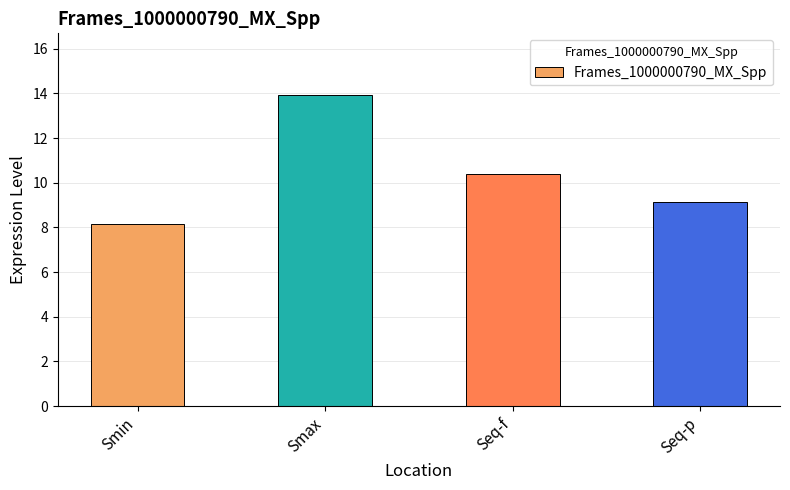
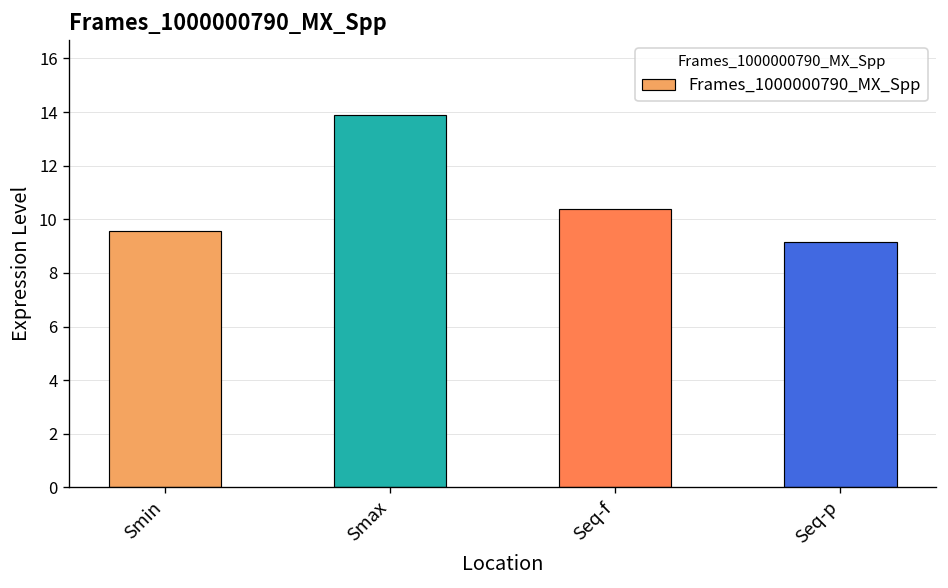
Smin: 8.2 -> 9.6
